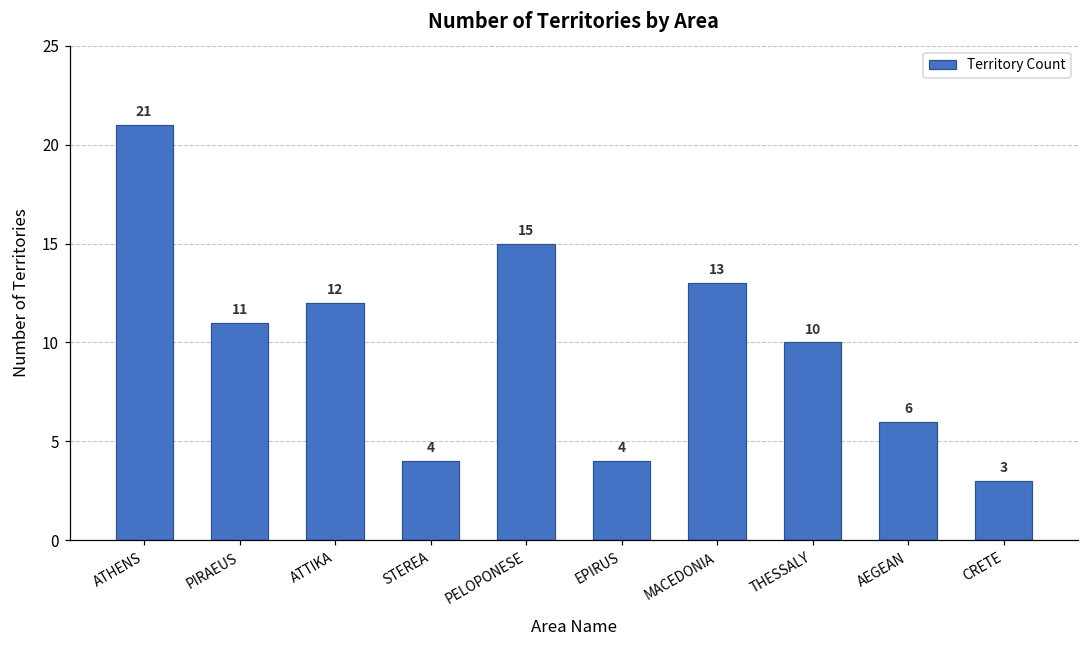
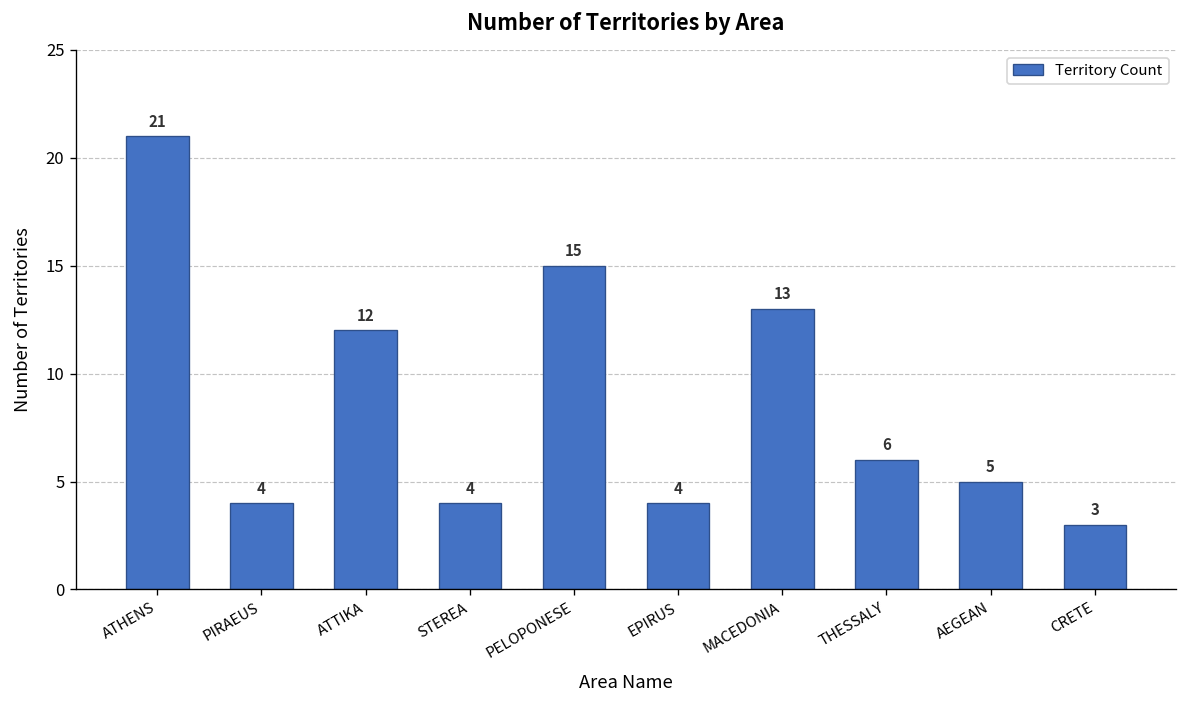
PIRAEUS: 11 -> 4
THESSALY: 10 -> 6
AEGEAN: 6 -> 5
